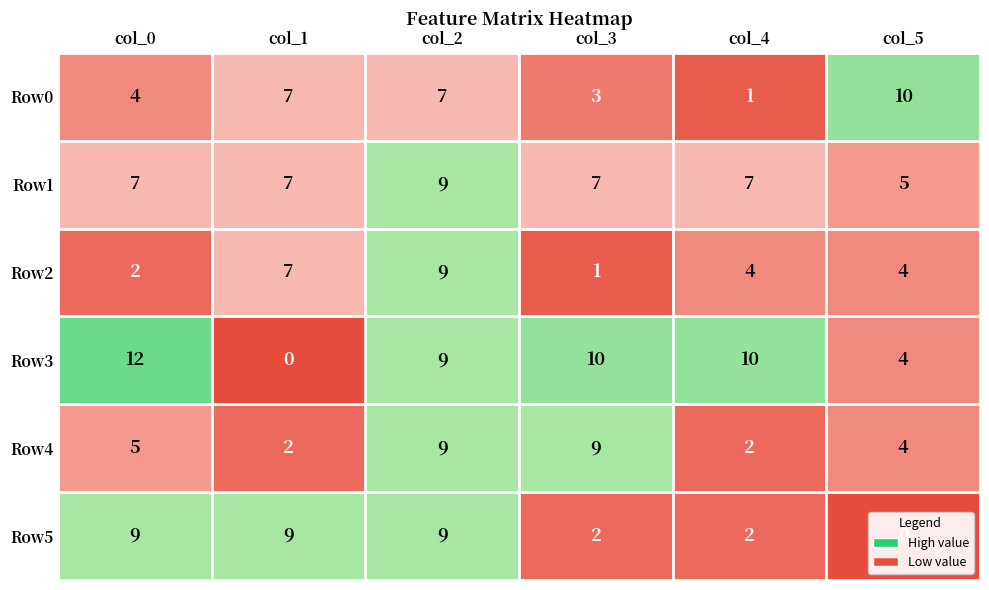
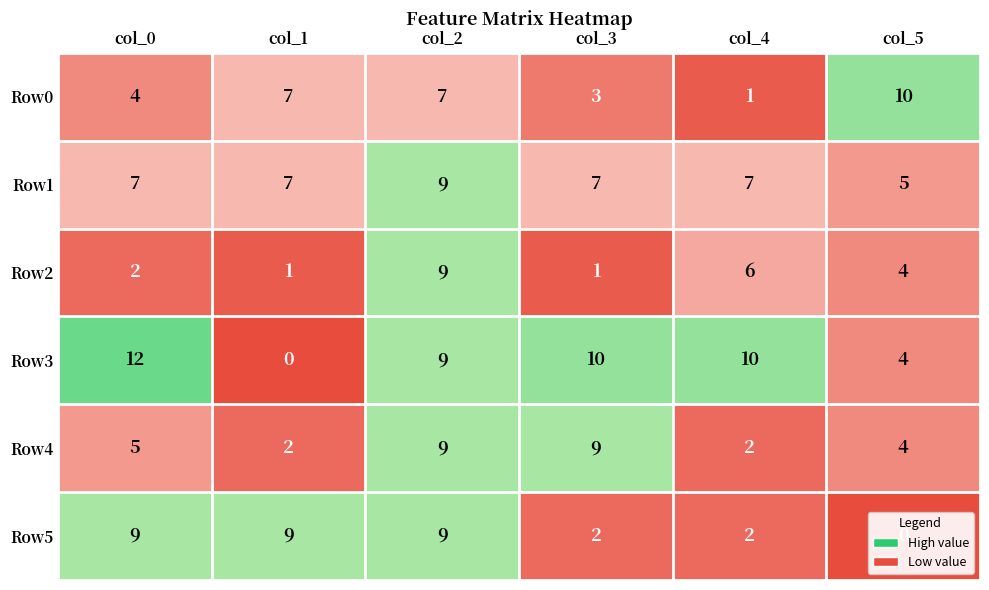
Row2, col_1: 7 -> 1
Row2, col_4: 4 -> 6
